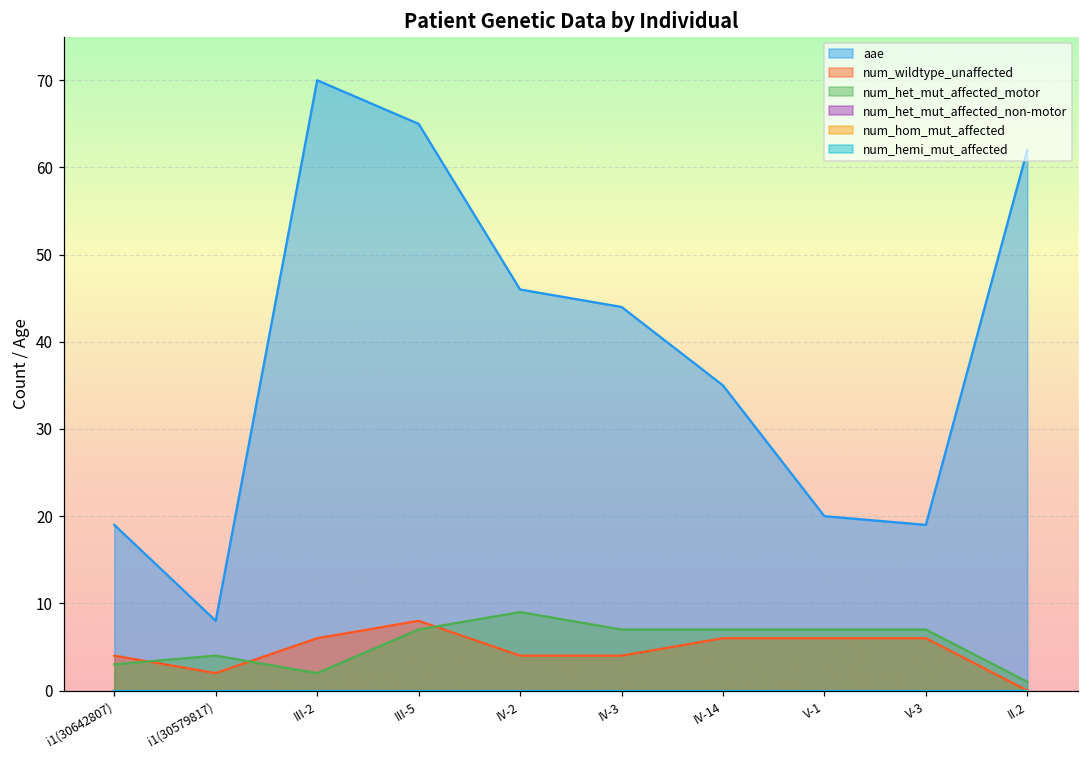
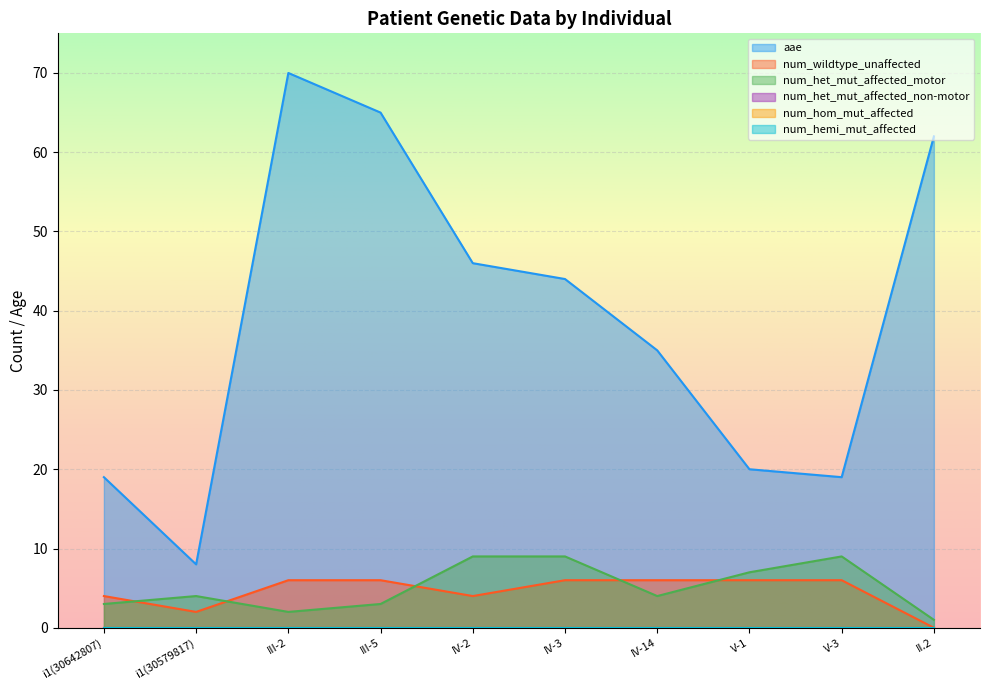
num_wildtype_unaffected, III-5: 8 -> 6
num_het_mut_affected_motor, III-5: 7 -> 3
num_wildtype_unaffected, IV-3: 4 -> 6
num_het_mut_affected_motor, IV-3: 7 -> 9
num_het_mut_affected_motor, IV-14: 7 -> 4
num_het_mut_affected_motor, V-3: 7 -> 9
